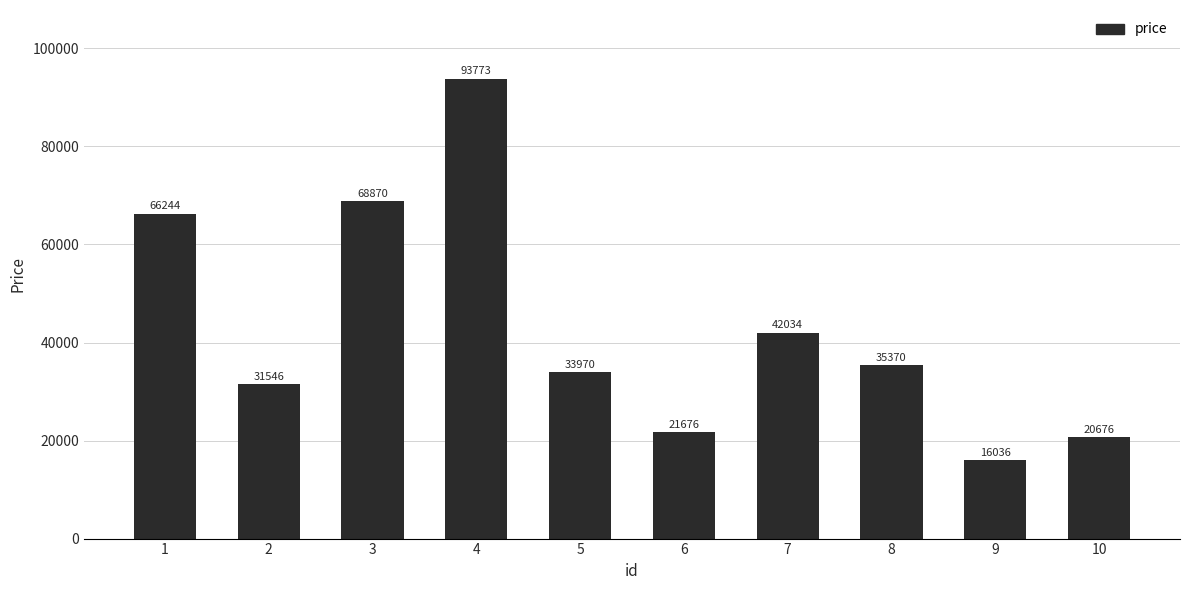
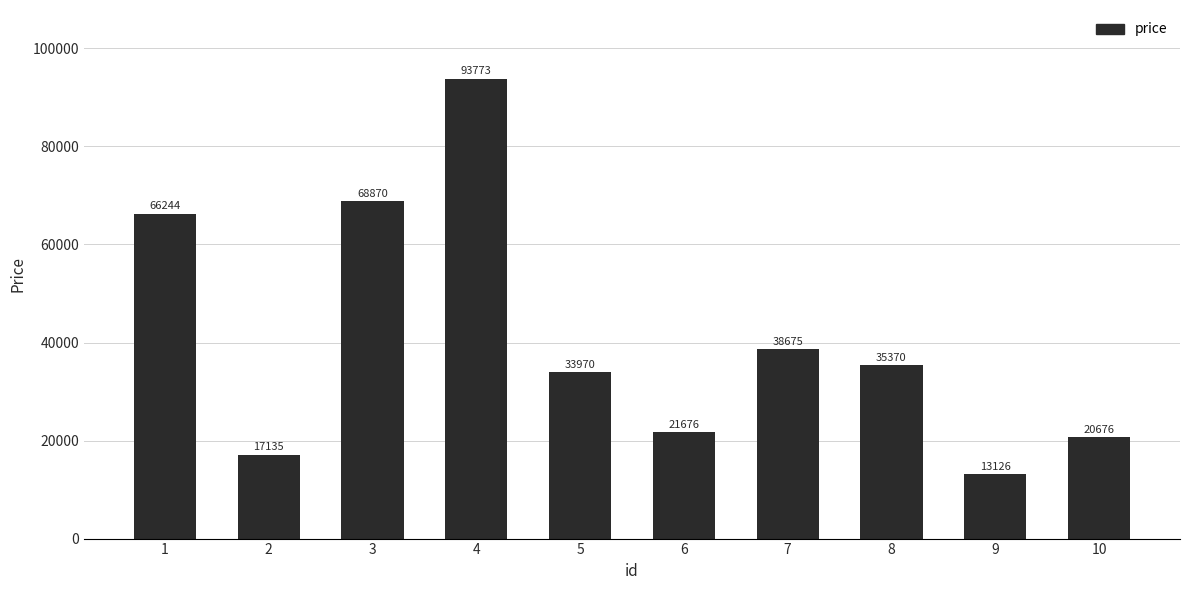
2: 31546 -> 17135
7: 42034 -> 38675
9: 16036 -> 13126
